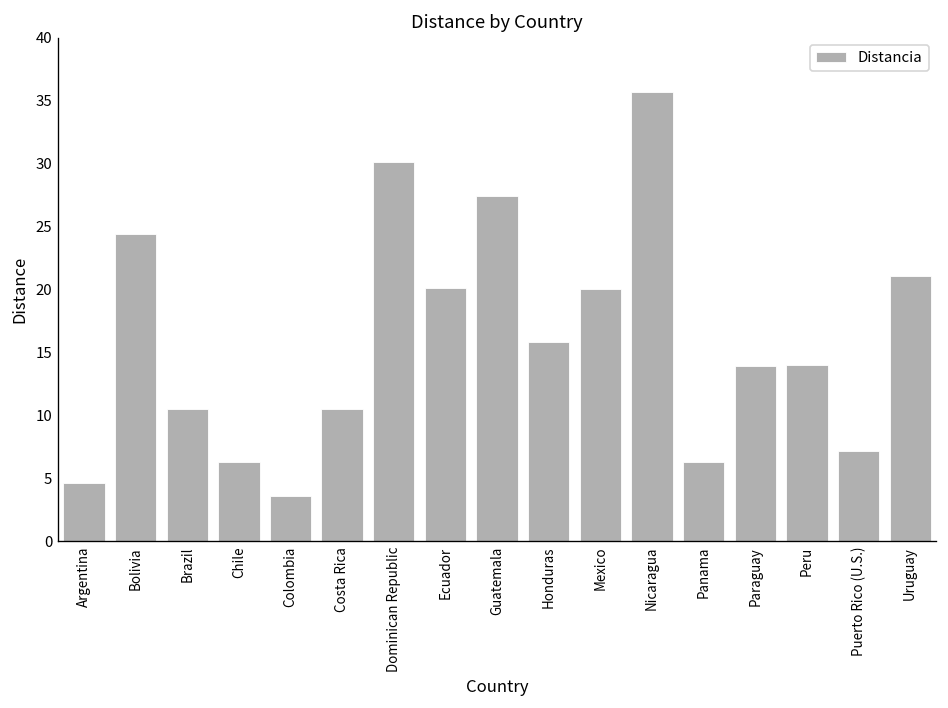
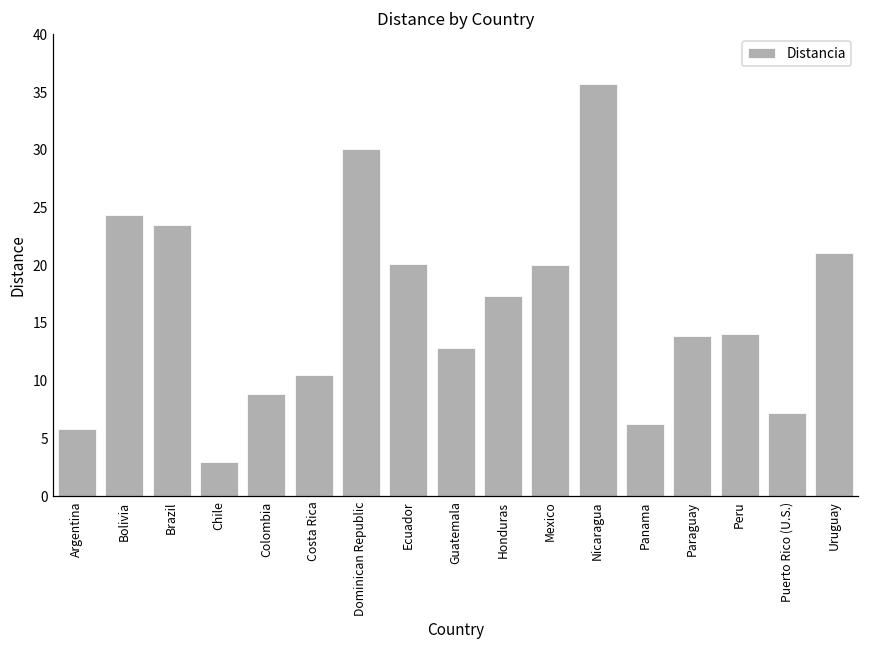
Argentina: 4.6 -> 5.8
Brazil: 10.5 -> 23.5
Chile: 6.3 -> 3.0
Colombia: 3.6 -> 8.8
Guatemala: 27.4 -> 12.9
Honduras: 15.8 -> 17.3
